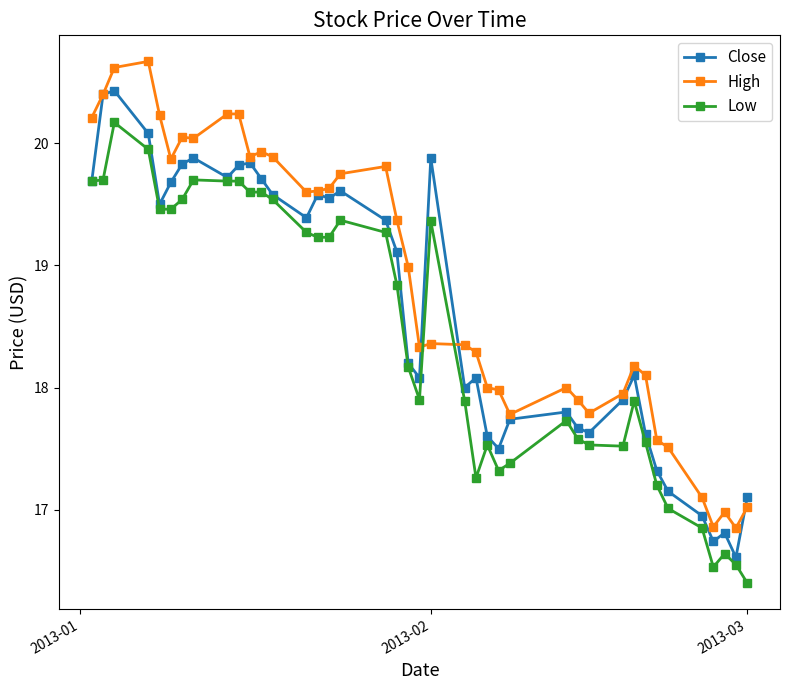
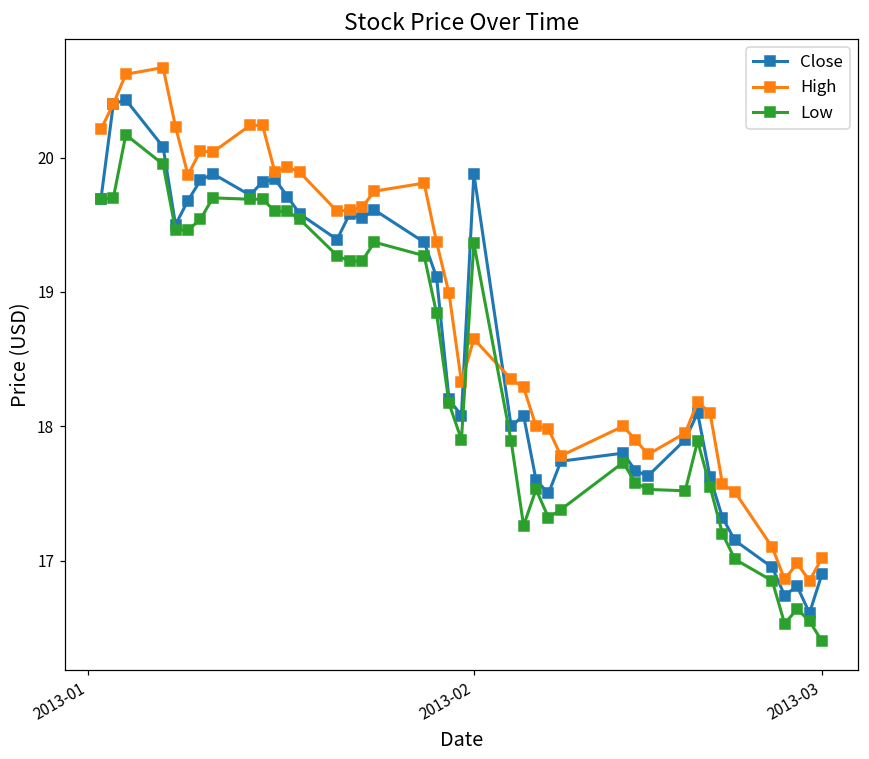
High, 2013-02: 18.36 -> 18.65
Close, 2013-03: 17.1 -> 16.9
